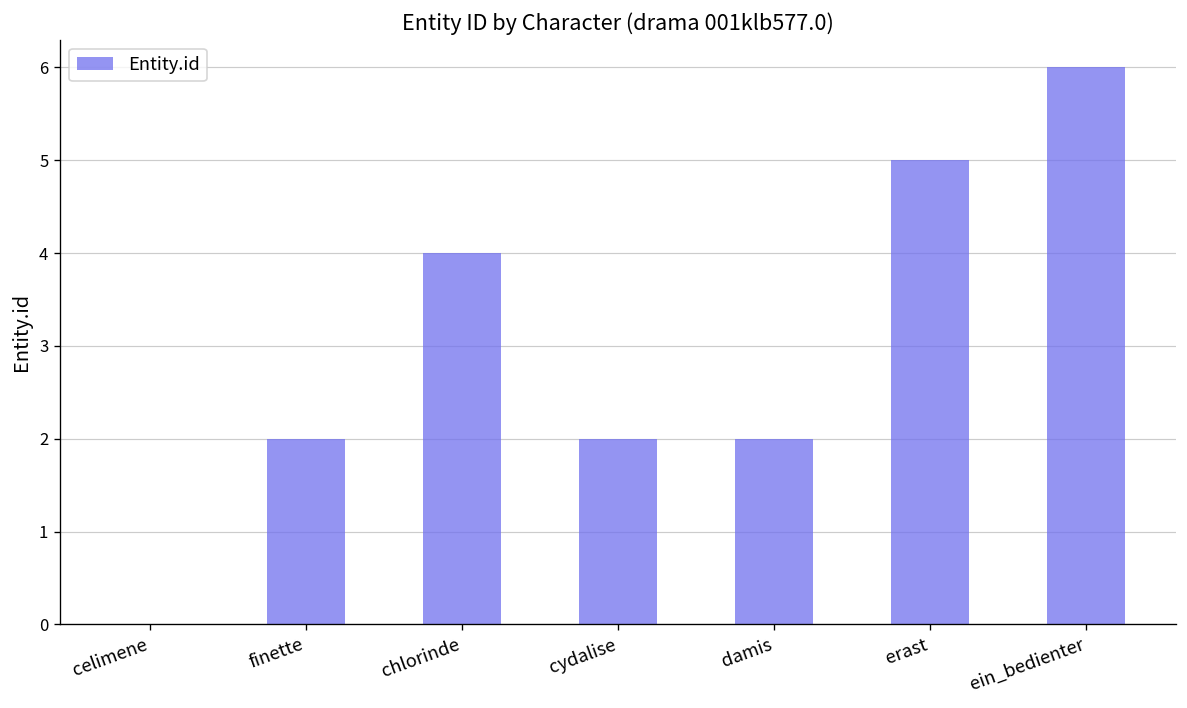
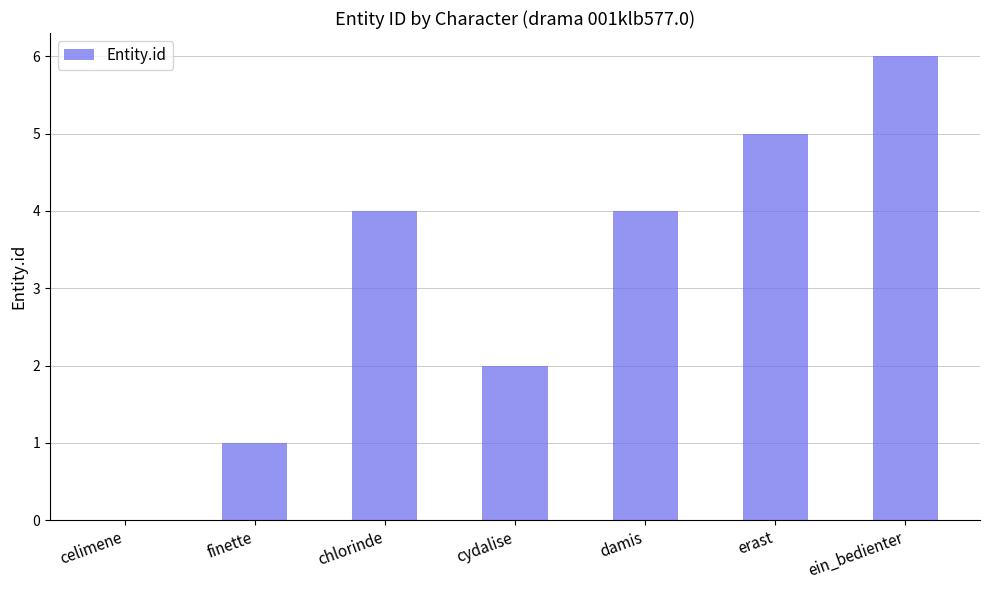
finette: 2 -> 1
damis: 2 -> 4
